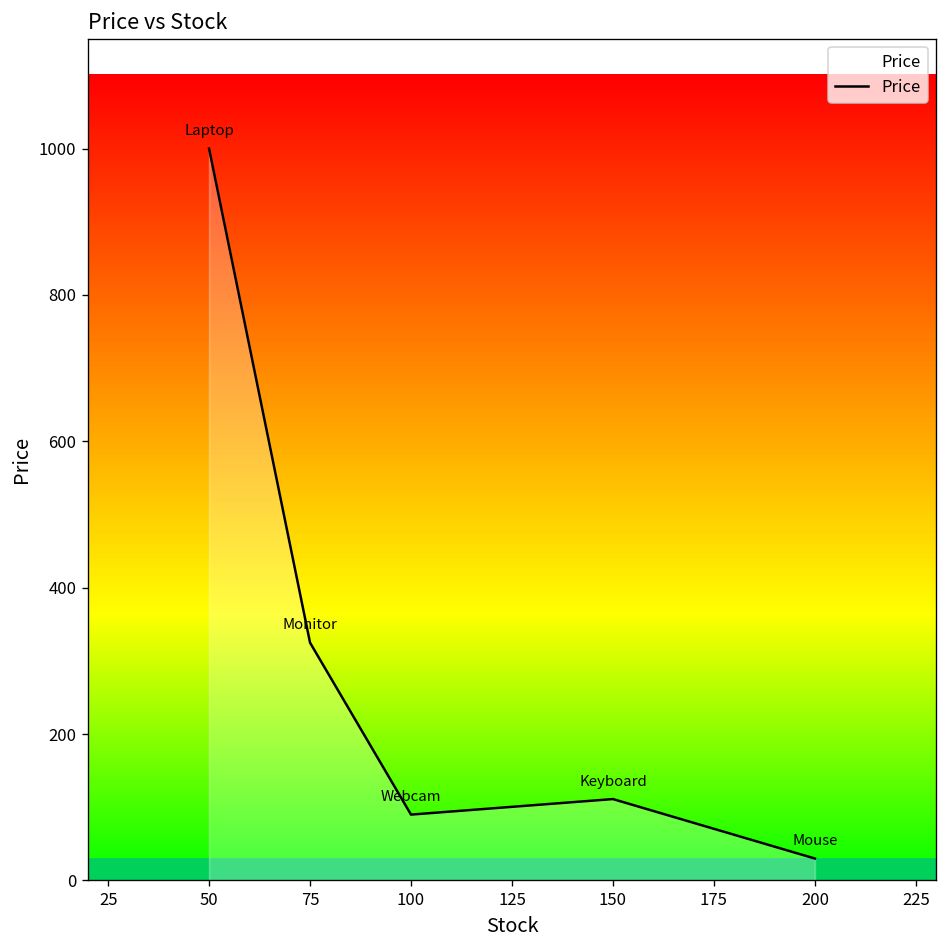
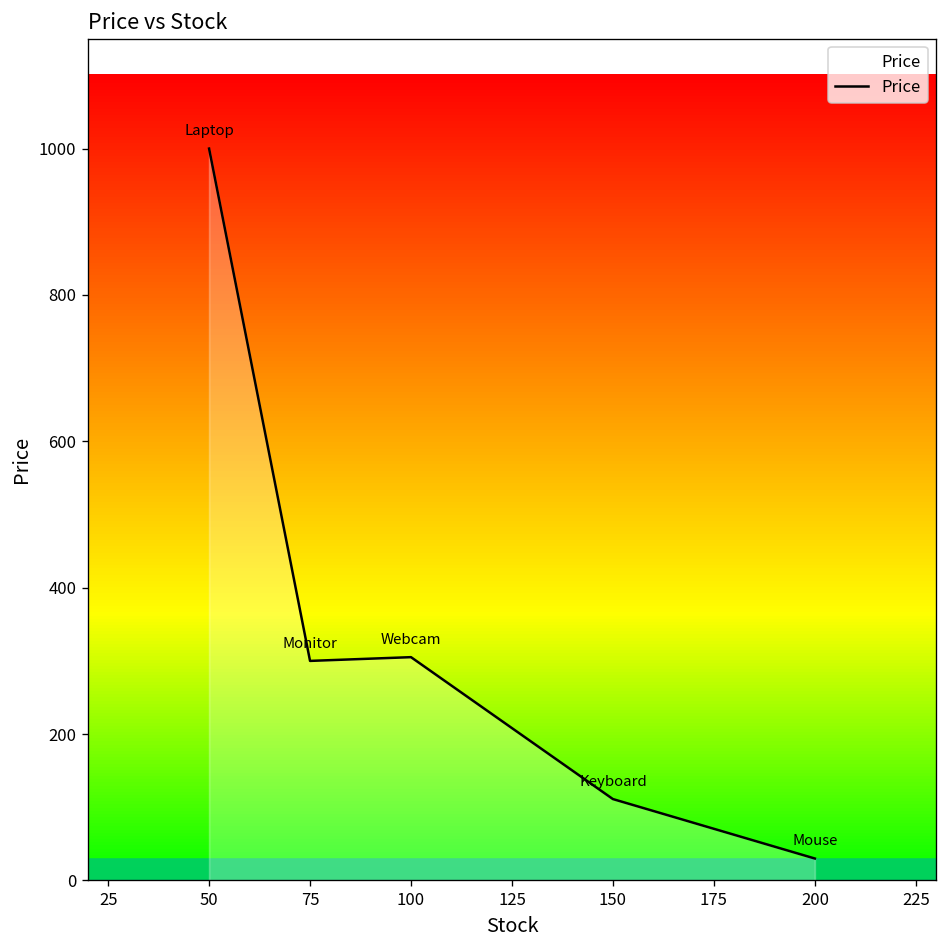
75: 320 -> 300
100: 90 -> 310
